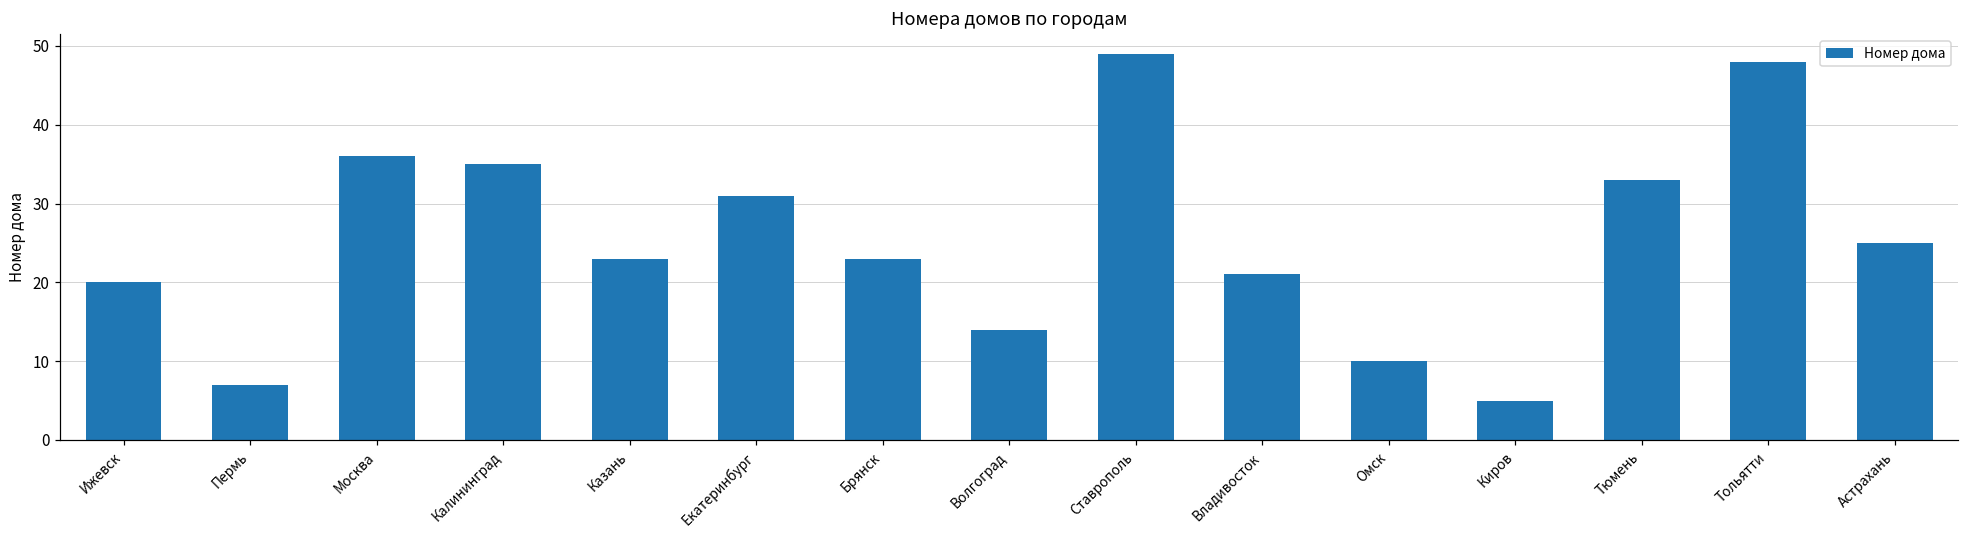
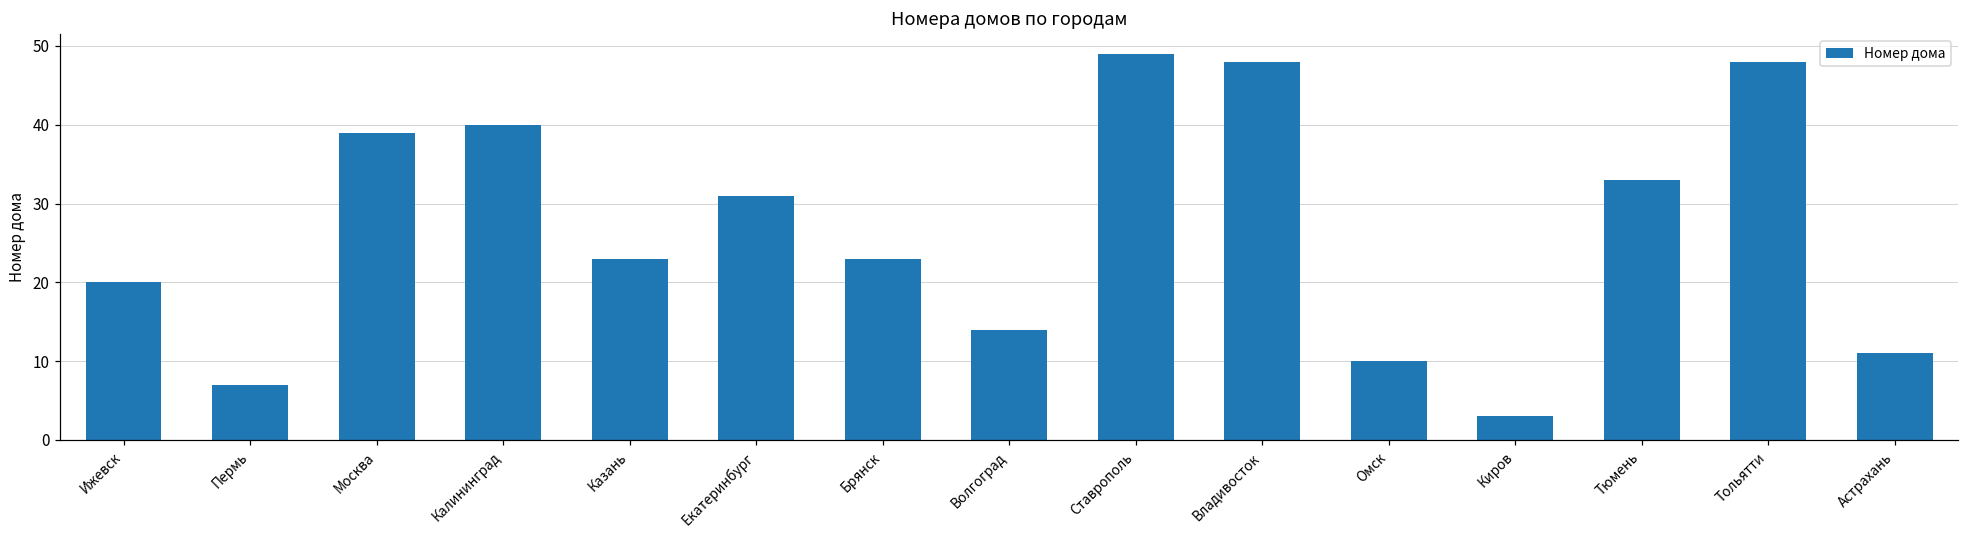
Москва: 36 -> 39
Калининград: 35 -> 40
Владивосток: 21 -> 48
Киров: 5 -> 3
Астрахань: 25 -> 11
